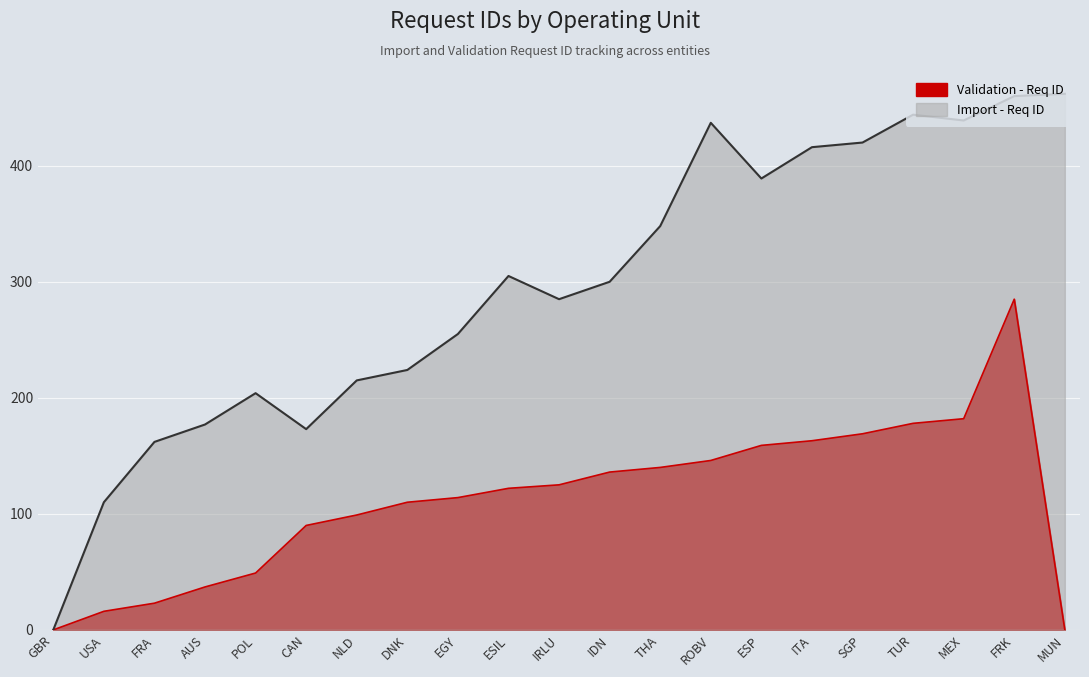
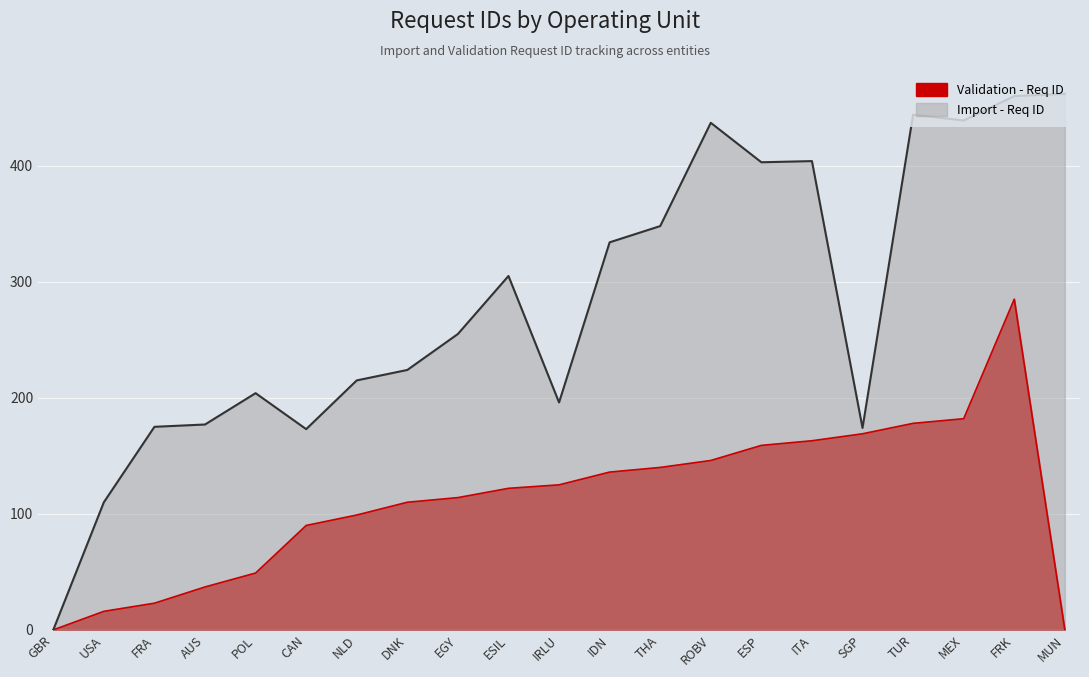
Import - Req ID, FRA: 162 -> 175
Import - Req ID, IRLU: 285 -> 196
Import - Req ID, IDN: 300 -> 334
Import - Req ID, ESP: 389 -> 403
Import - Req ID, ITA: 416 -> 404
Import - Req ID, SGP: 420 -> 174
